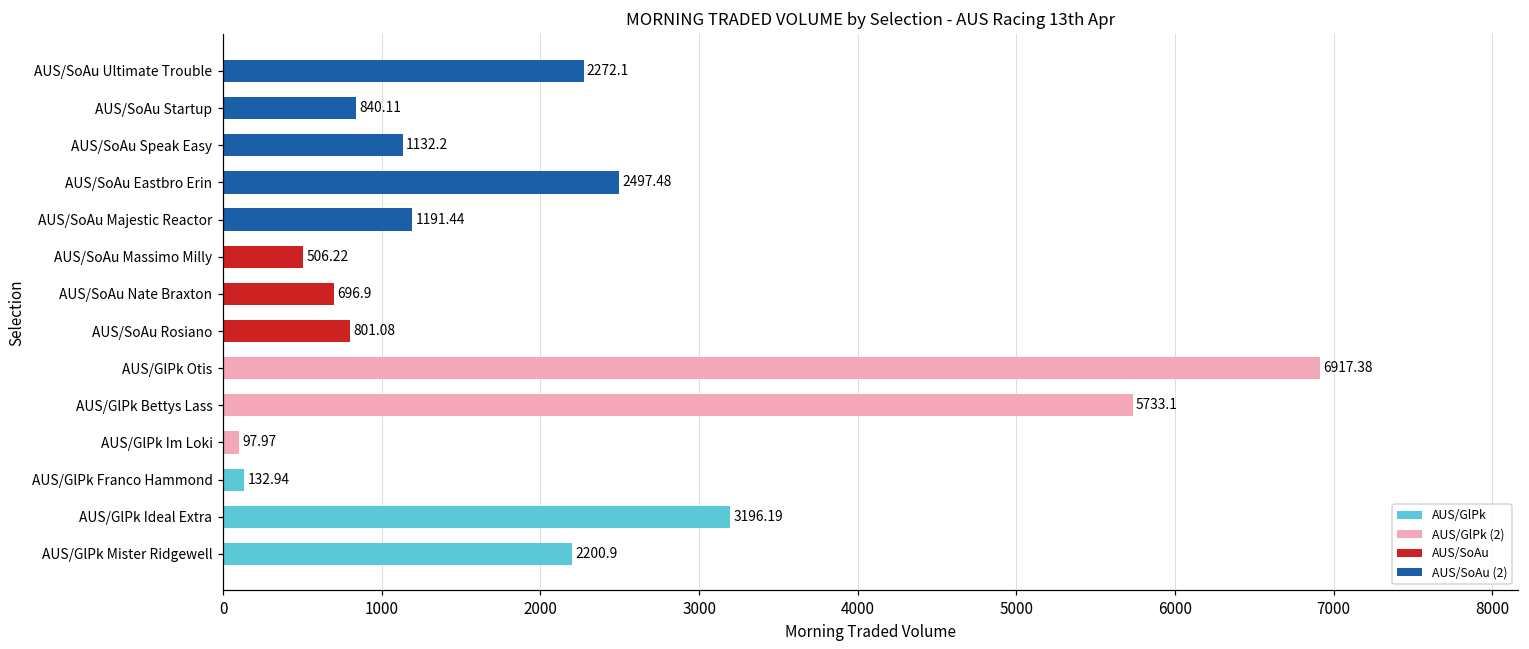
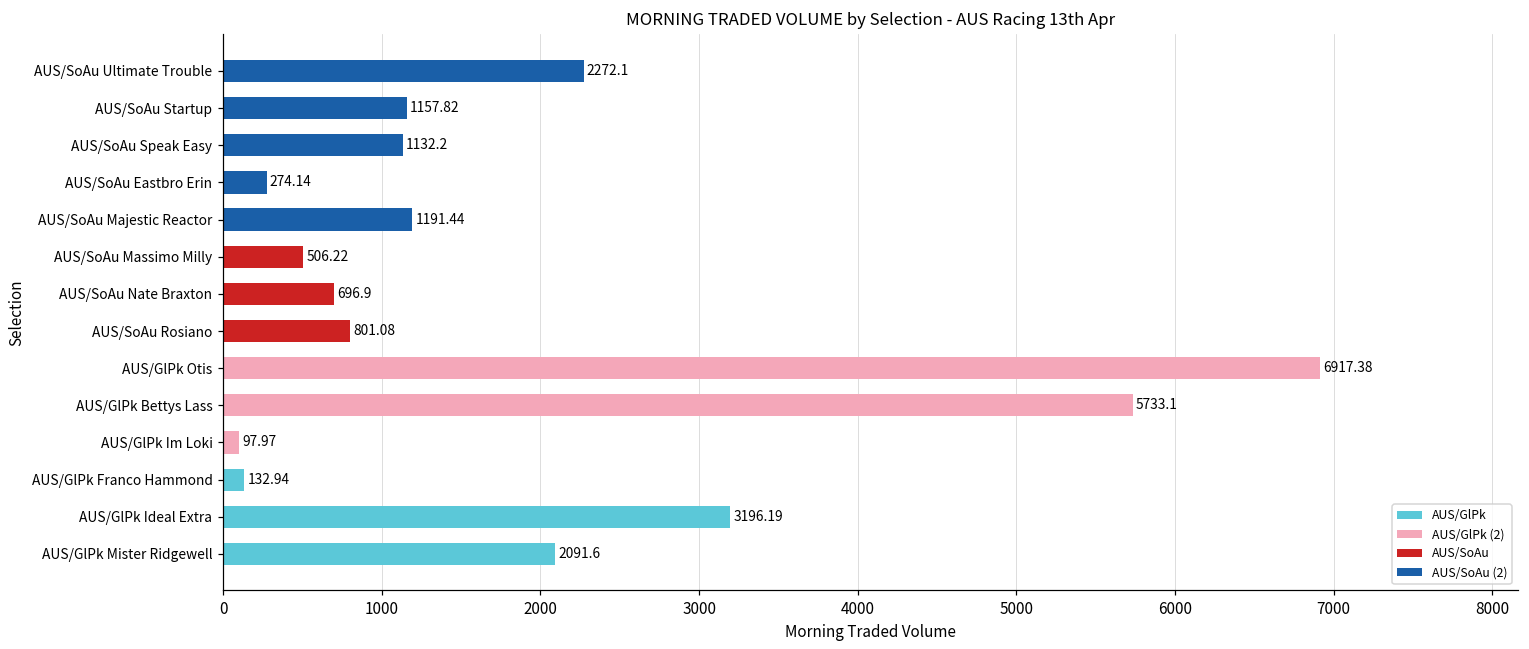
AUS/SoAu Startup: 840.11 -> 1157.82
AUS/SoAu Eastbro Erin: 2497.48 -> 274.14
AUS/GlPk Mister Ridgewell: 2200.9 -> 2091.6
